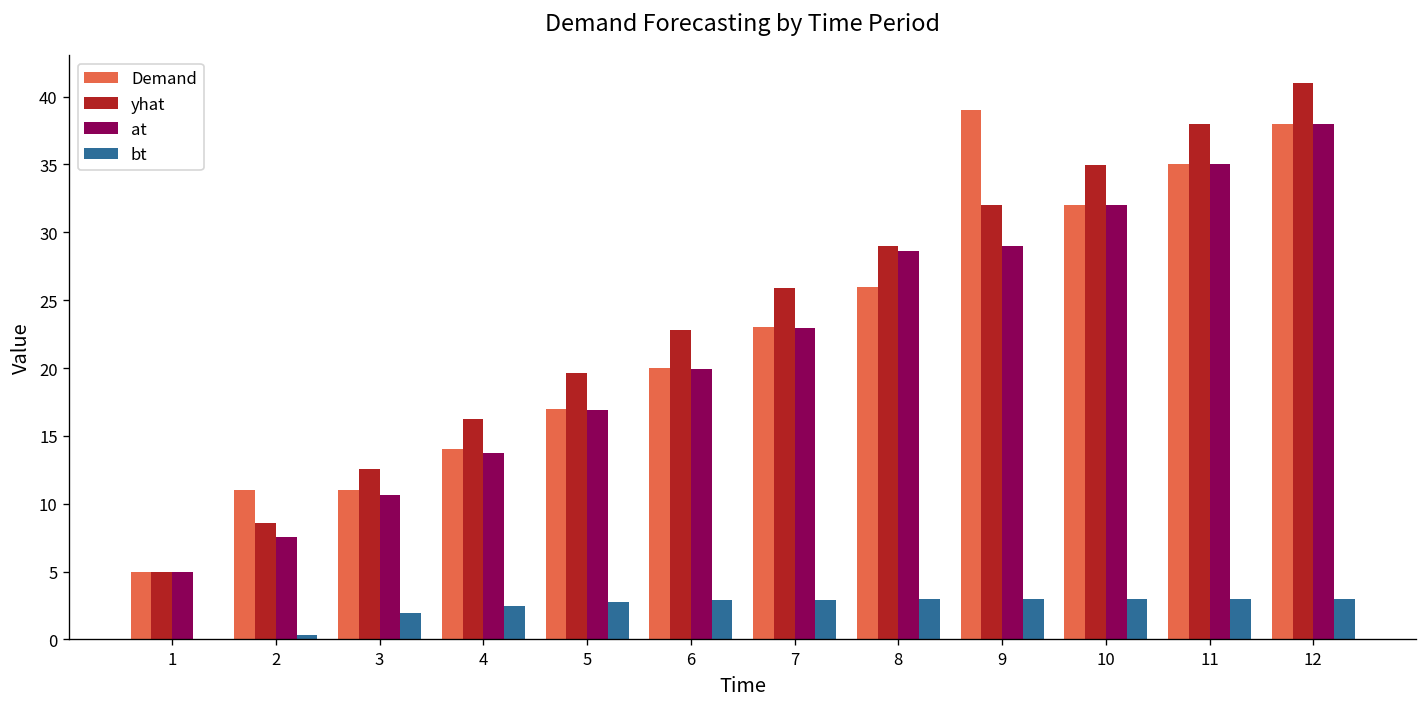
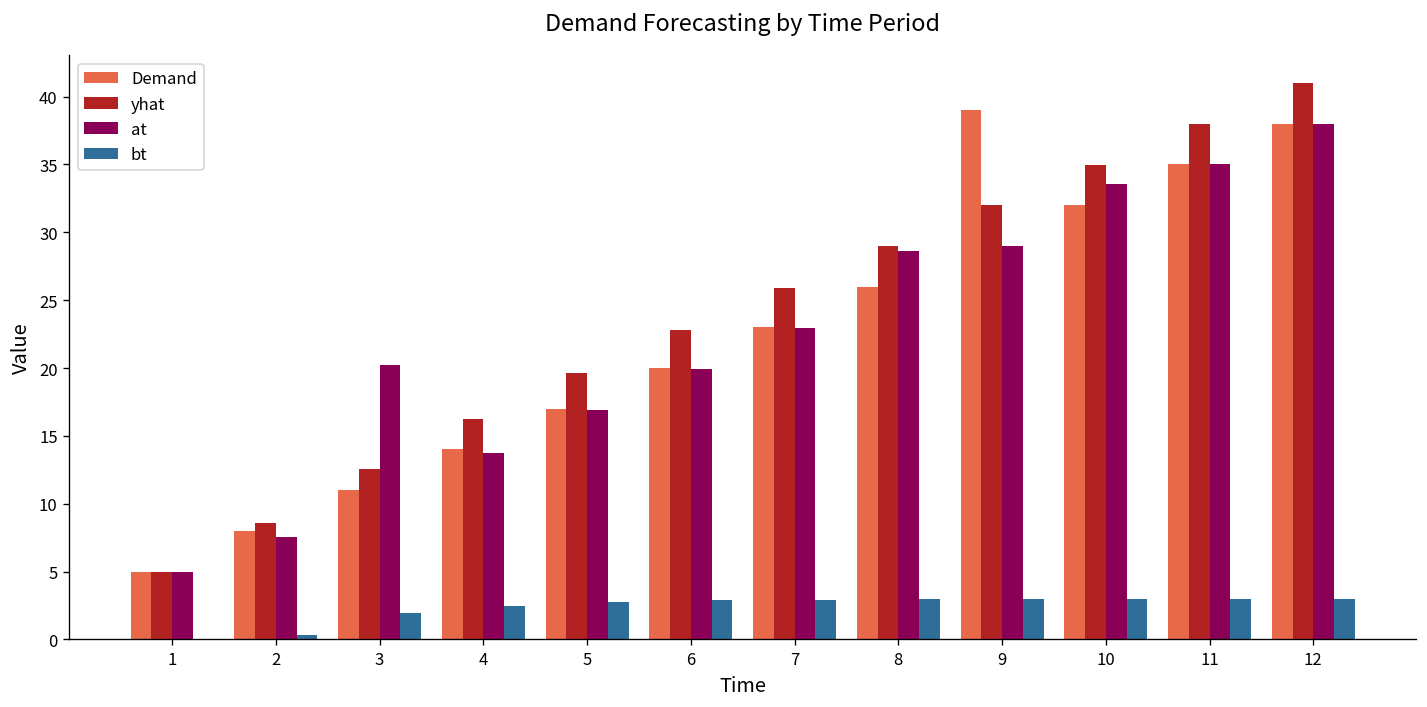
Demand, 2: 11 -> 8
at, 3: 10.6 -> 20.3
at, 10: 32.0 -> 33.5
